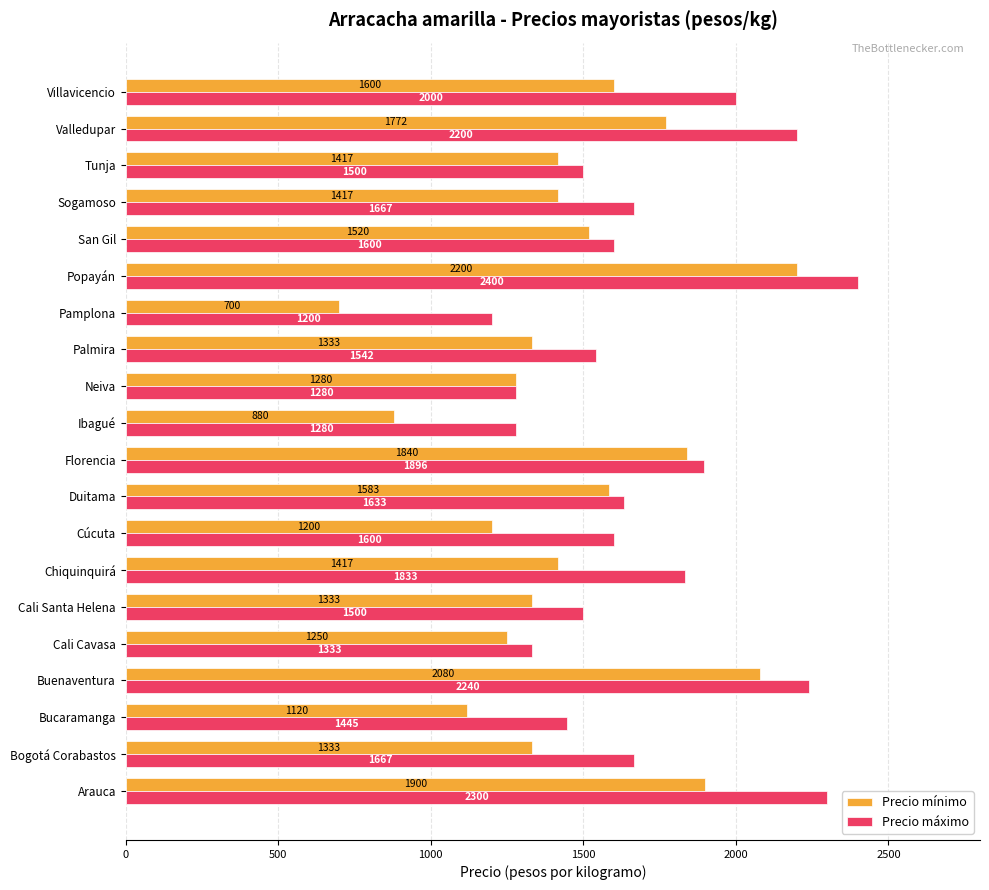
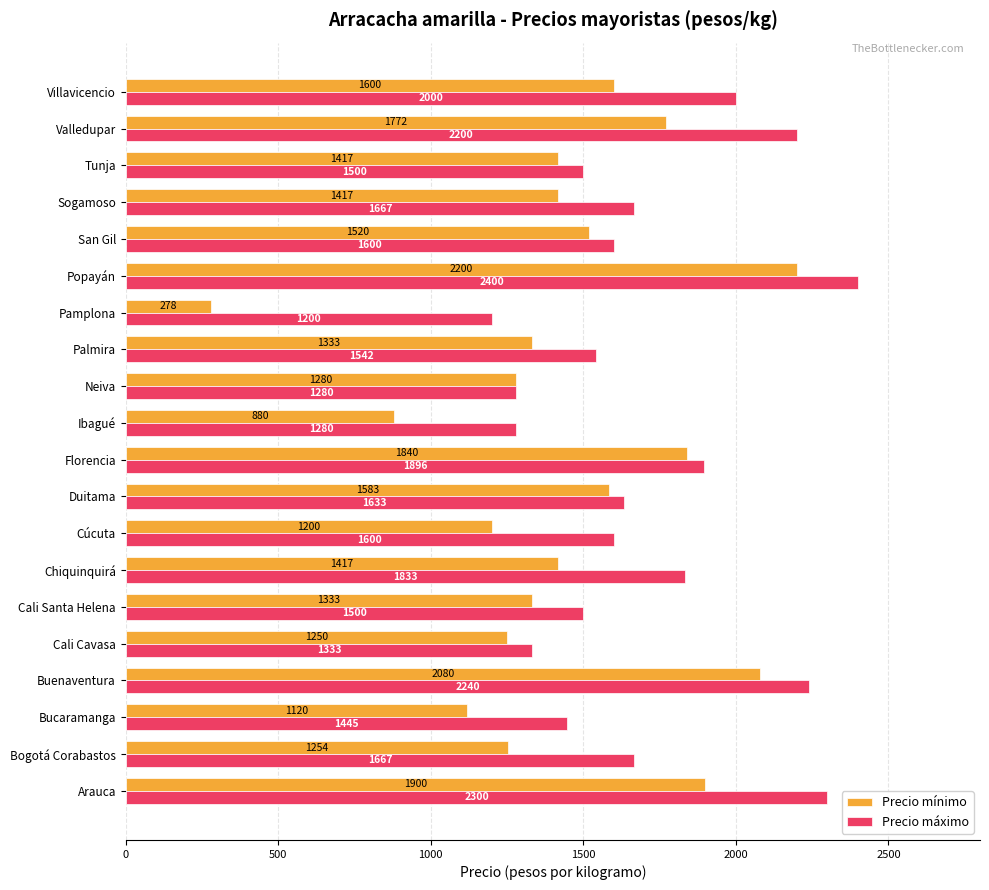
Precio mínimo, Pamplona: 700 -> 278
Precio mínimo, Bogotá Corabastos: 1333 -> 1254
